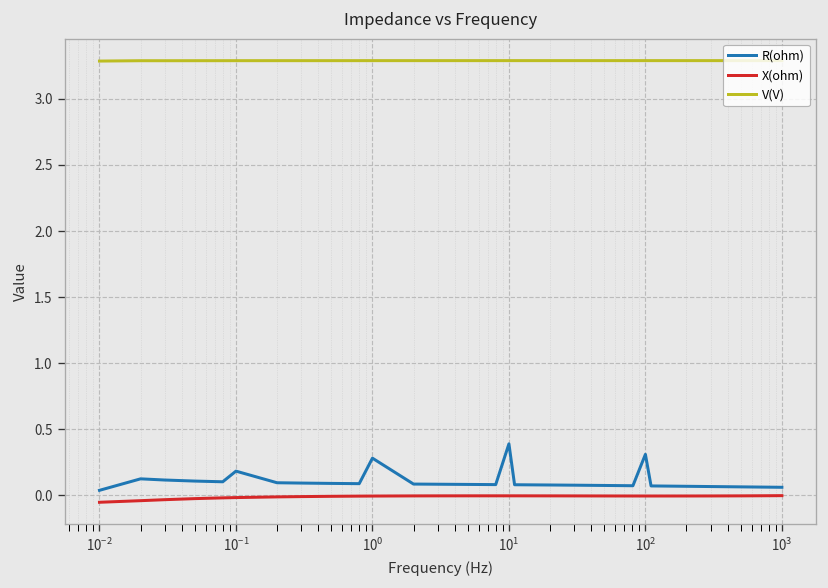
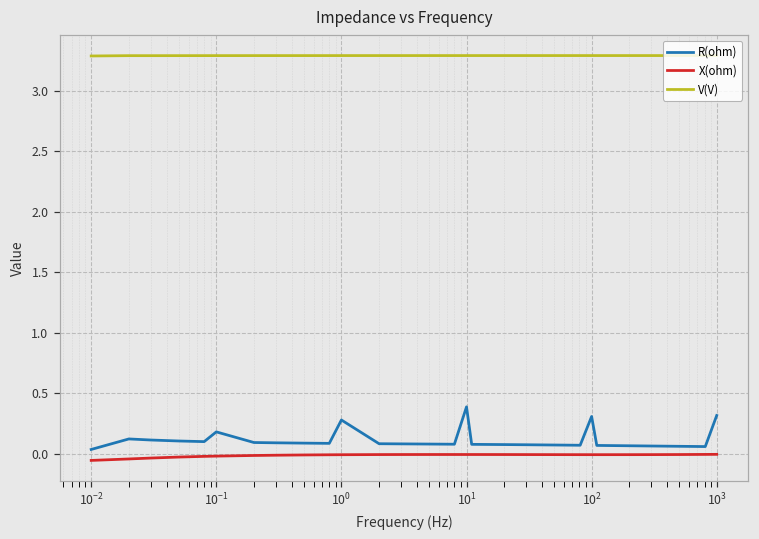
R(ohm), 10^3: 0.06 -> 0.32
